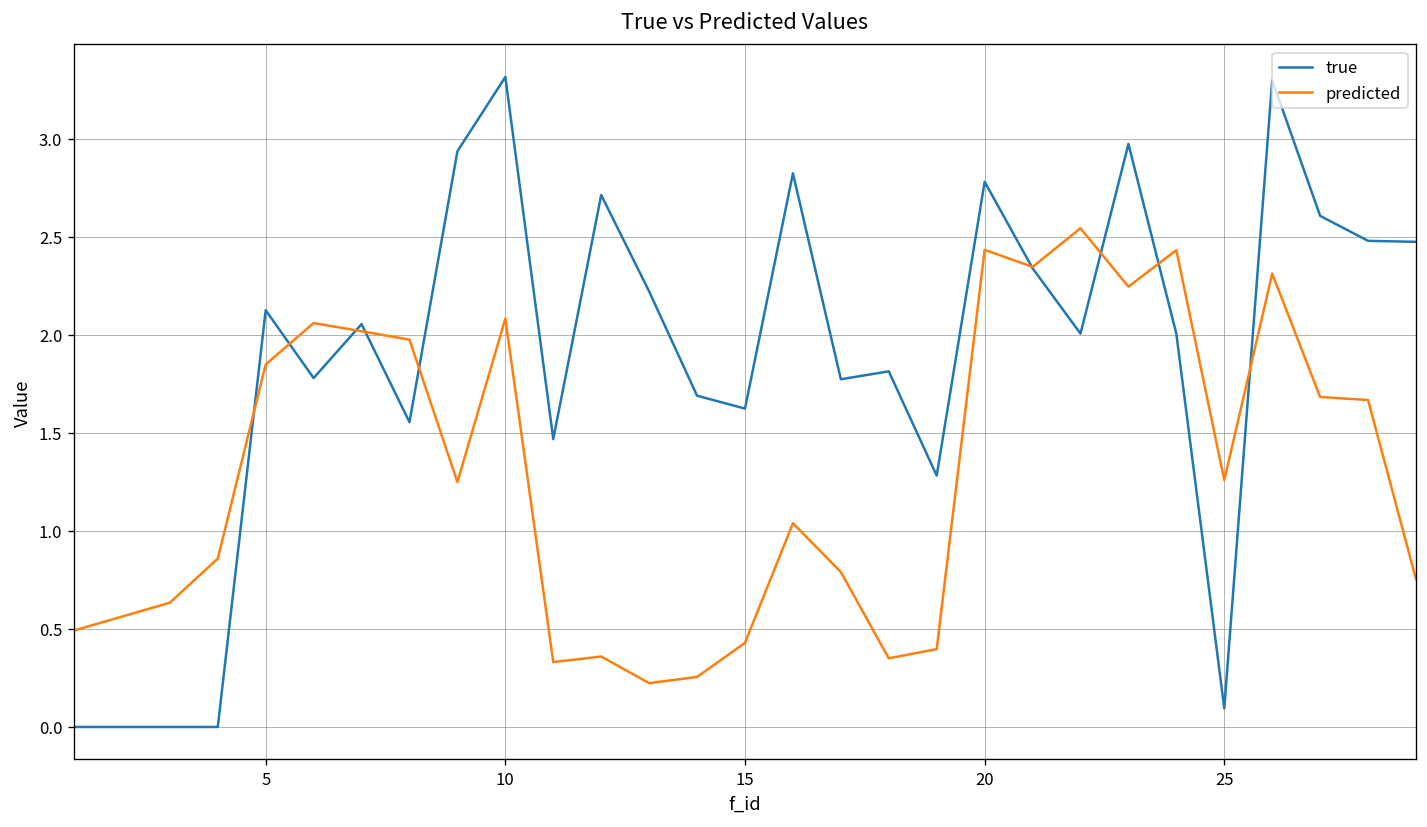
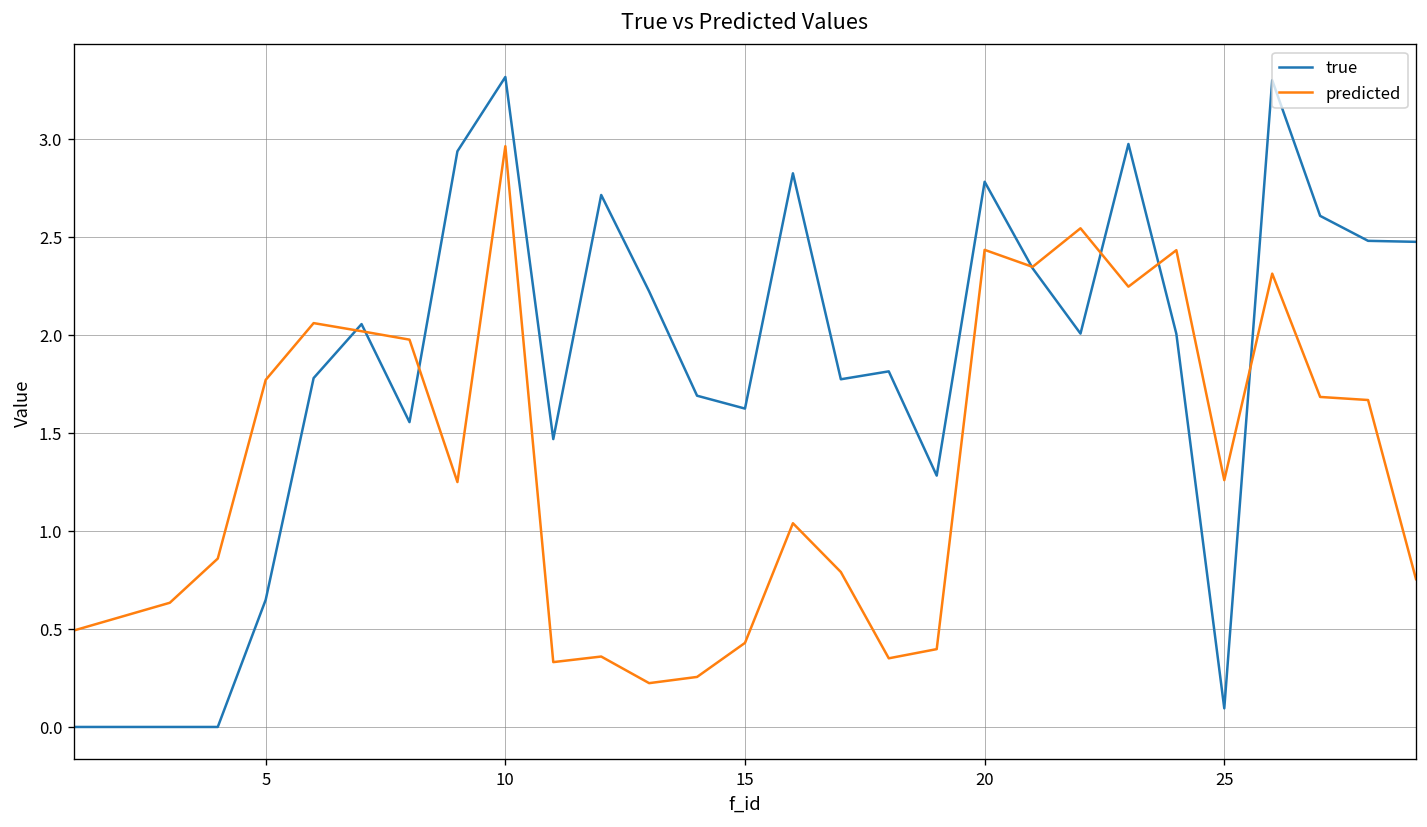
true, 5: 2.12 -> 0.65
predicted, 5: 1.85 -> 1.77
predicted, 10: 2.08 -> 2.96
